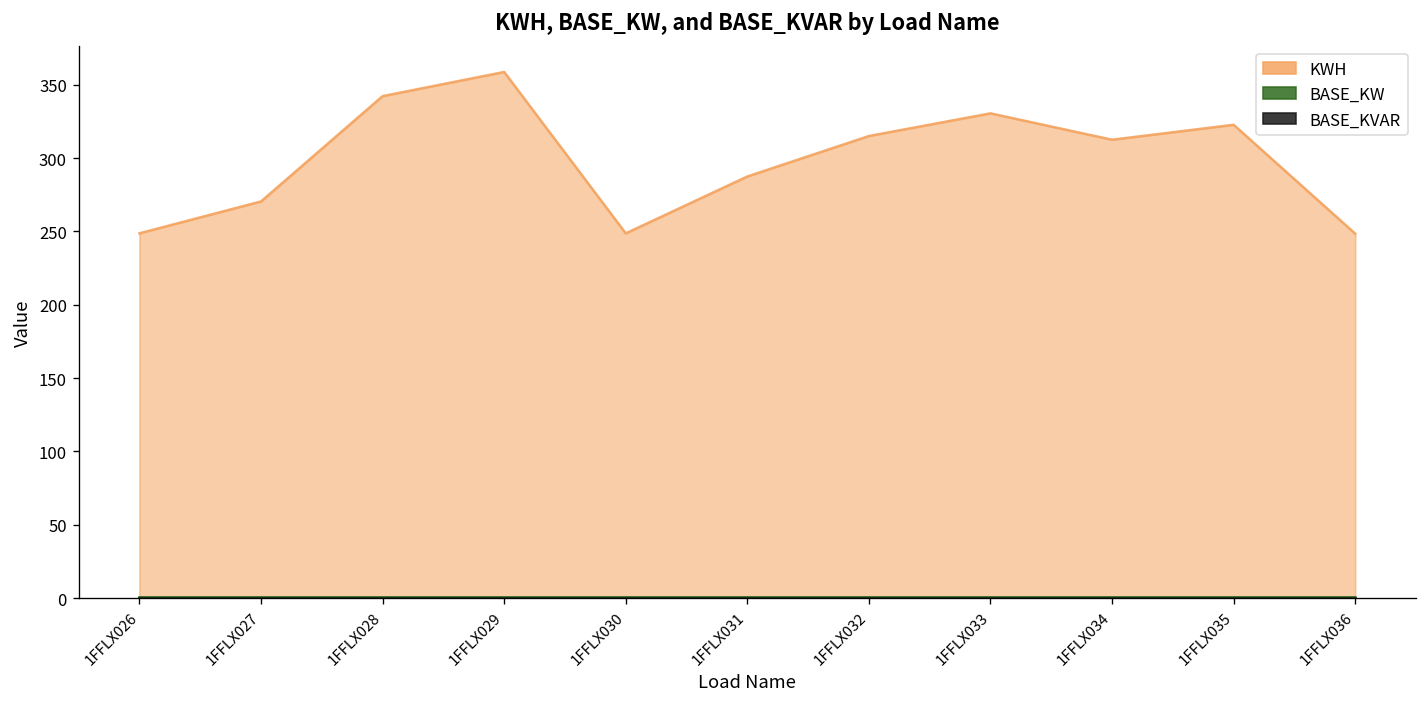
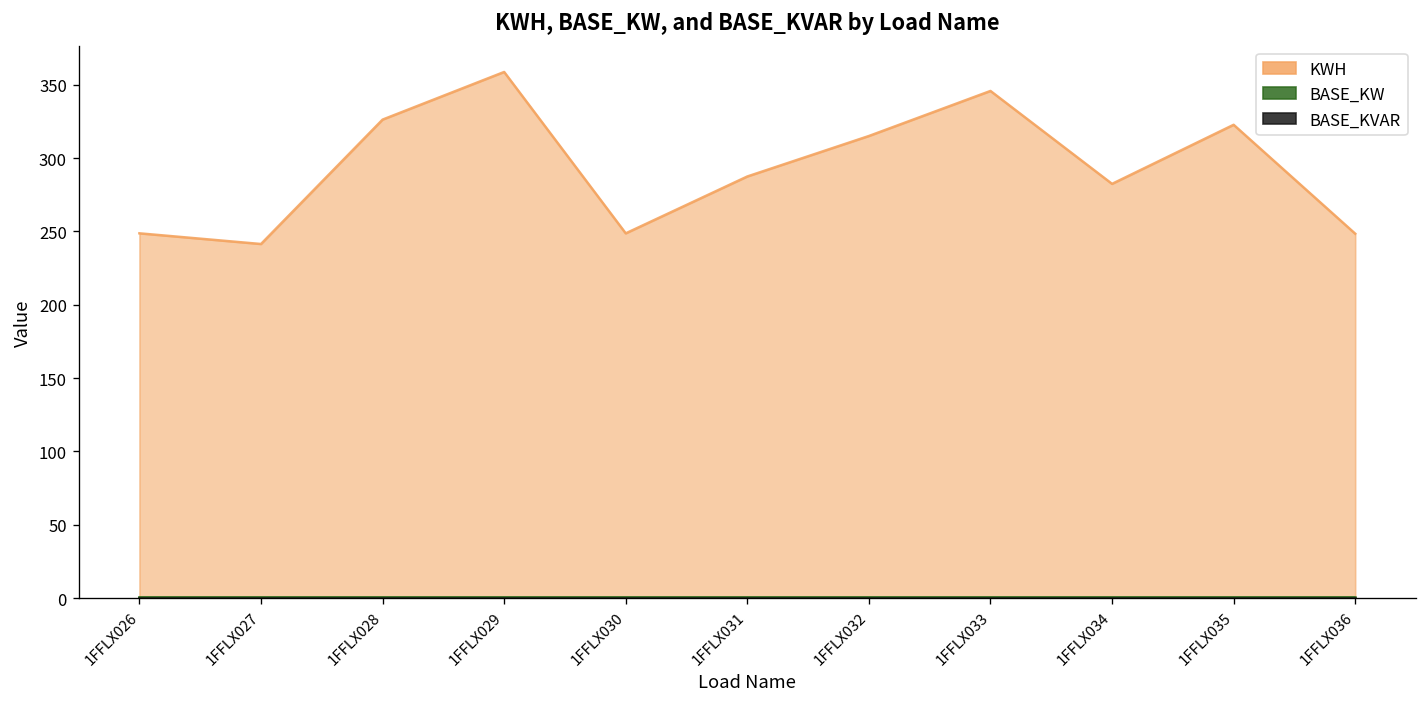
KWH, 1FFLX027: 270 -> 241
KWH, 1FFLX028: 342 -> 326
KWH, 1FFLX033: 331 -> 346
KWH, 1FFLX034: 313 -> 282
